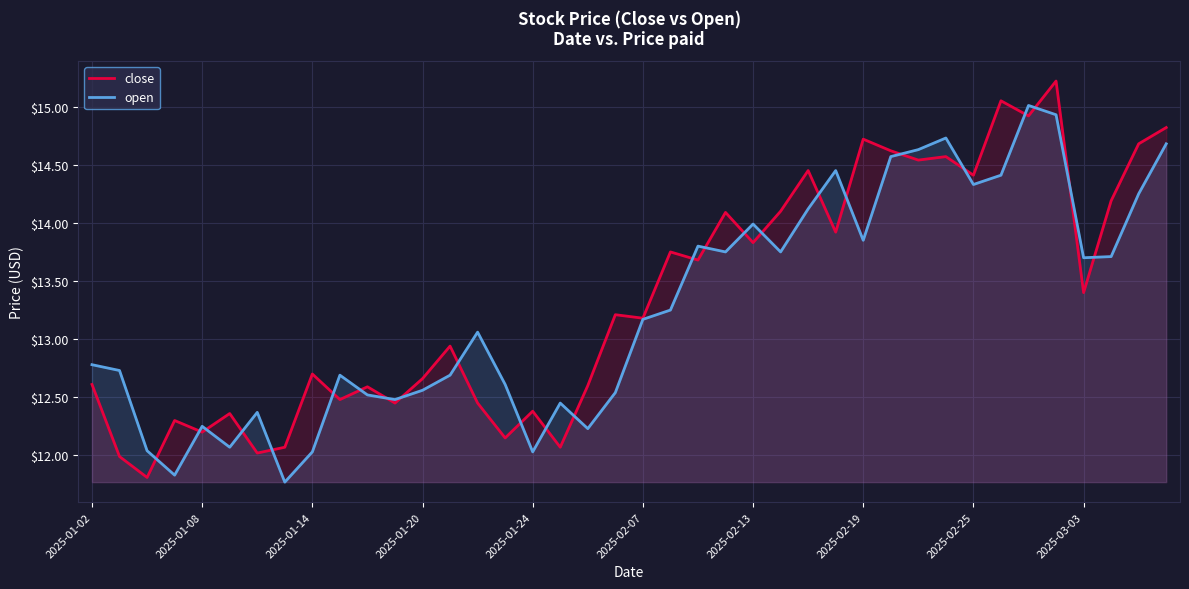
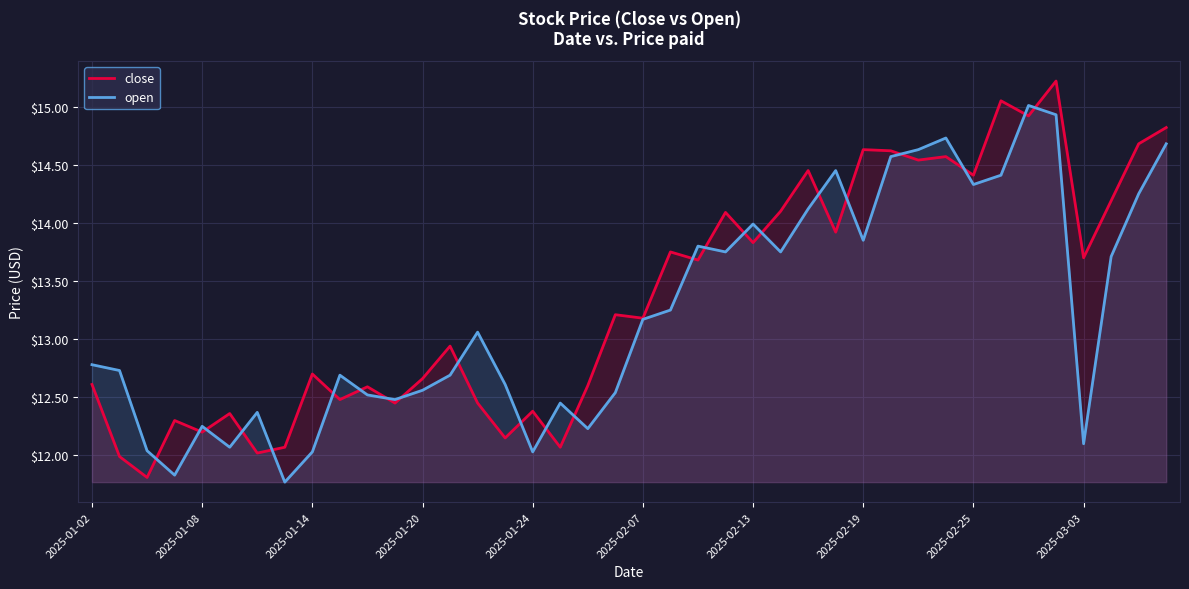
close, 2025-02-19: $14.72 -> $14.63
close, 2025-03-03: $13.4 -> $13.7
open, 2025-03-03: $13.7 -> $12.1
